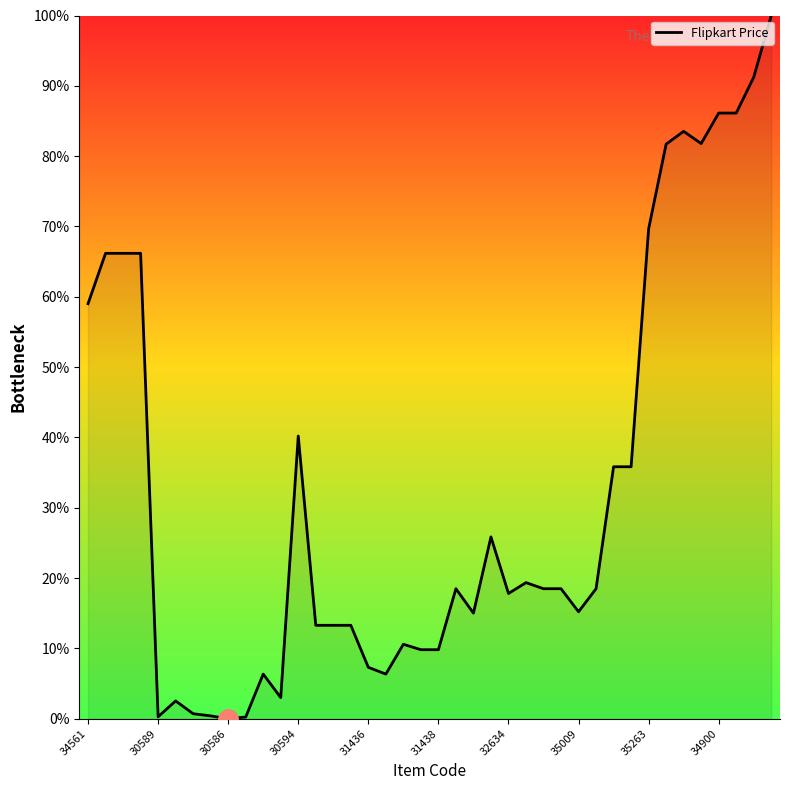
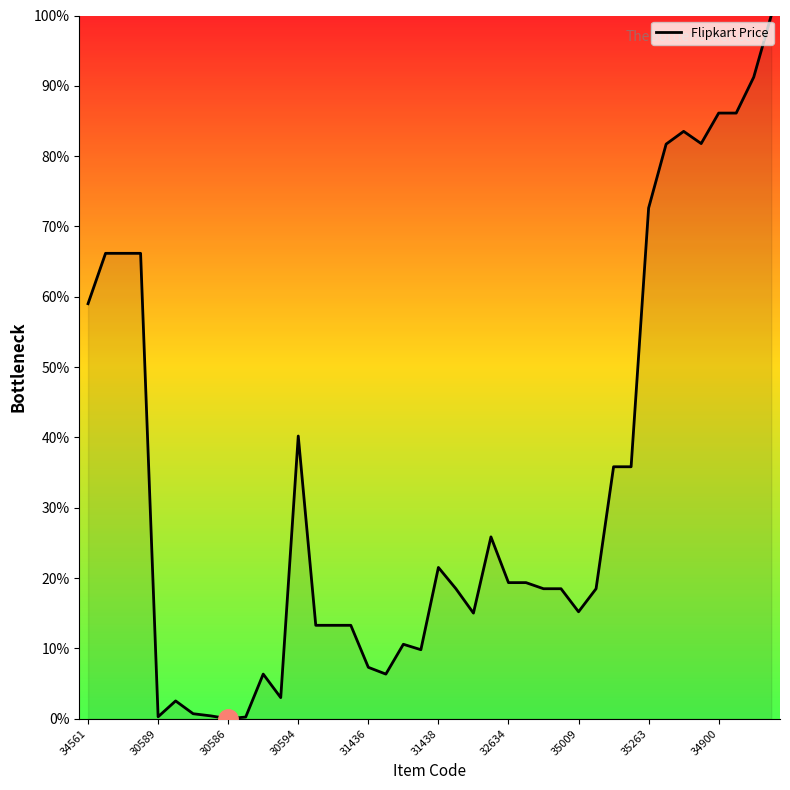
Flipkart Price, 31438: 10% -> 22%
Flipkart Price, 32634: 18% -> 19%
Flipkart Price, 35263: 70% -> 73%
